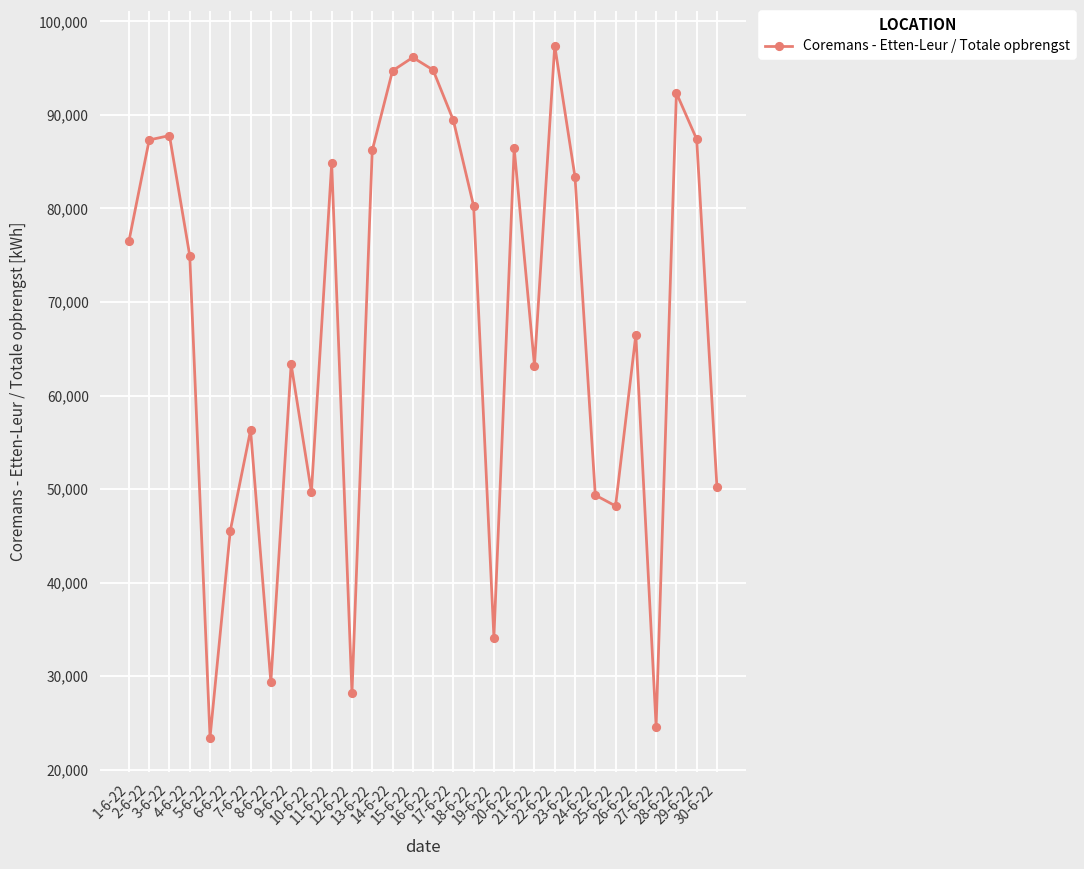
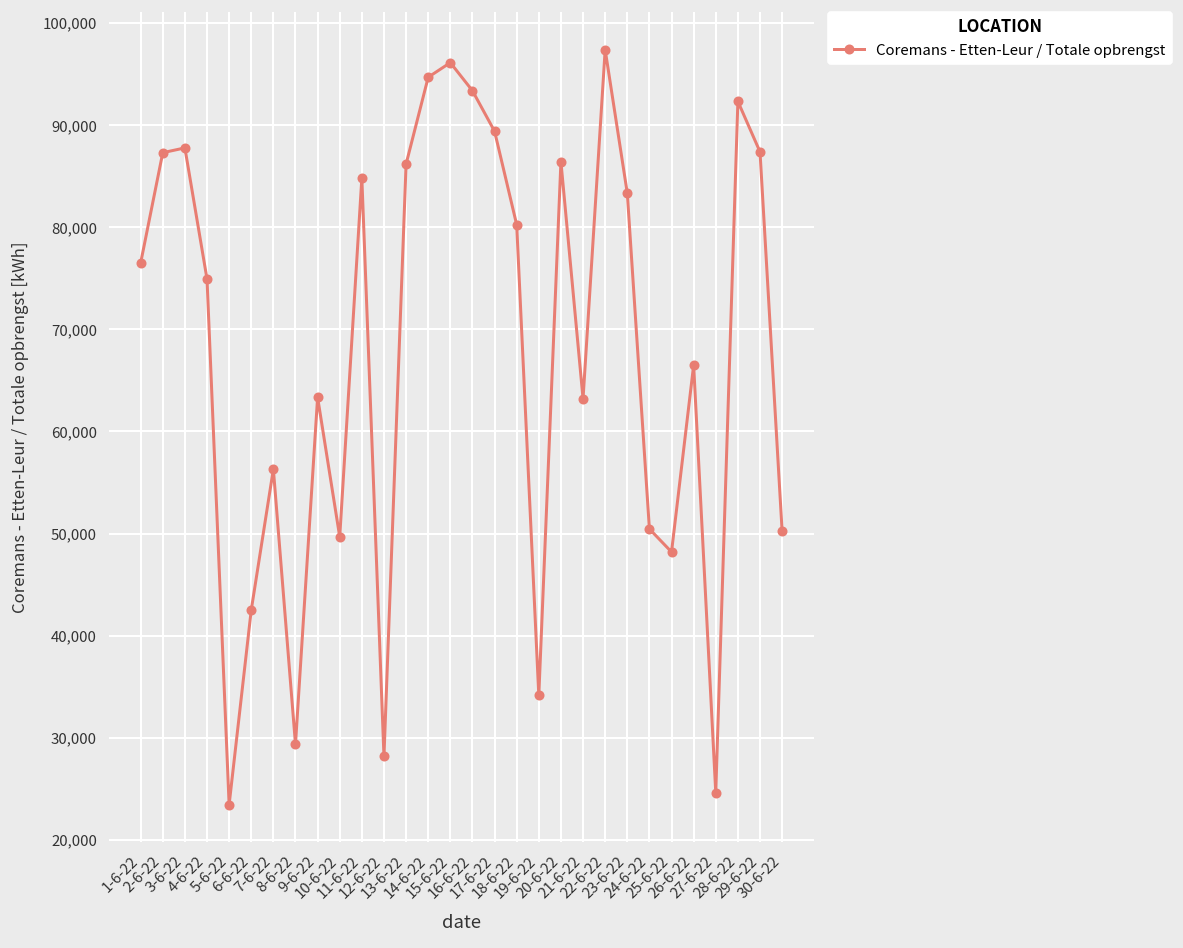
6-6-22: 46,000 -> 43,000
16-6-22: 95,000 -> 93,000
24-6-22: 49,000 -> 50,000
